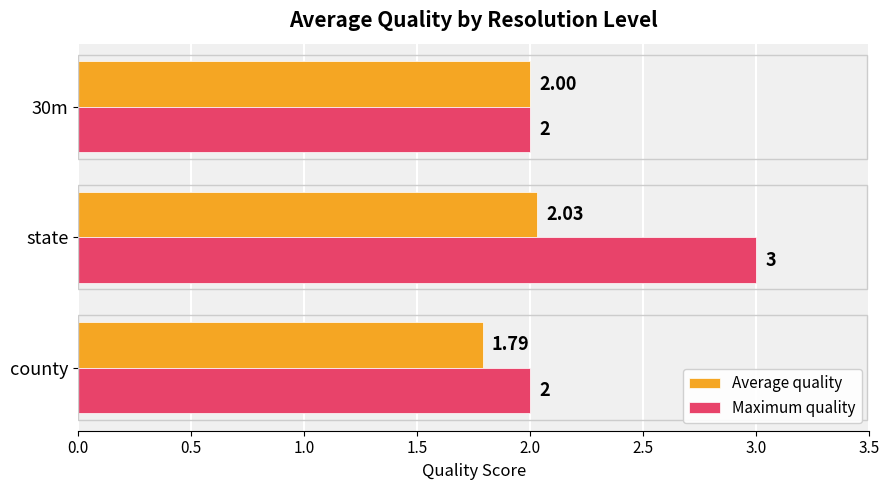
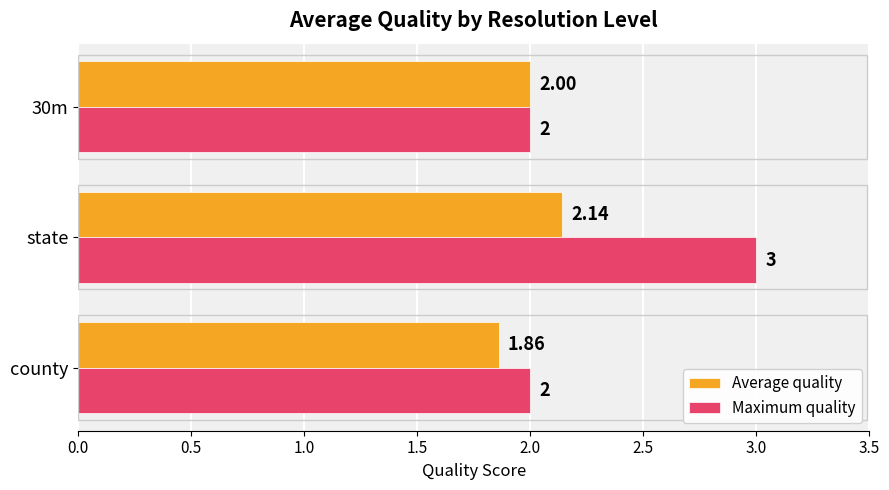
Average quality, state: 2.03 -> 2.14
Average quality, county: 1.79 -> 1.86
